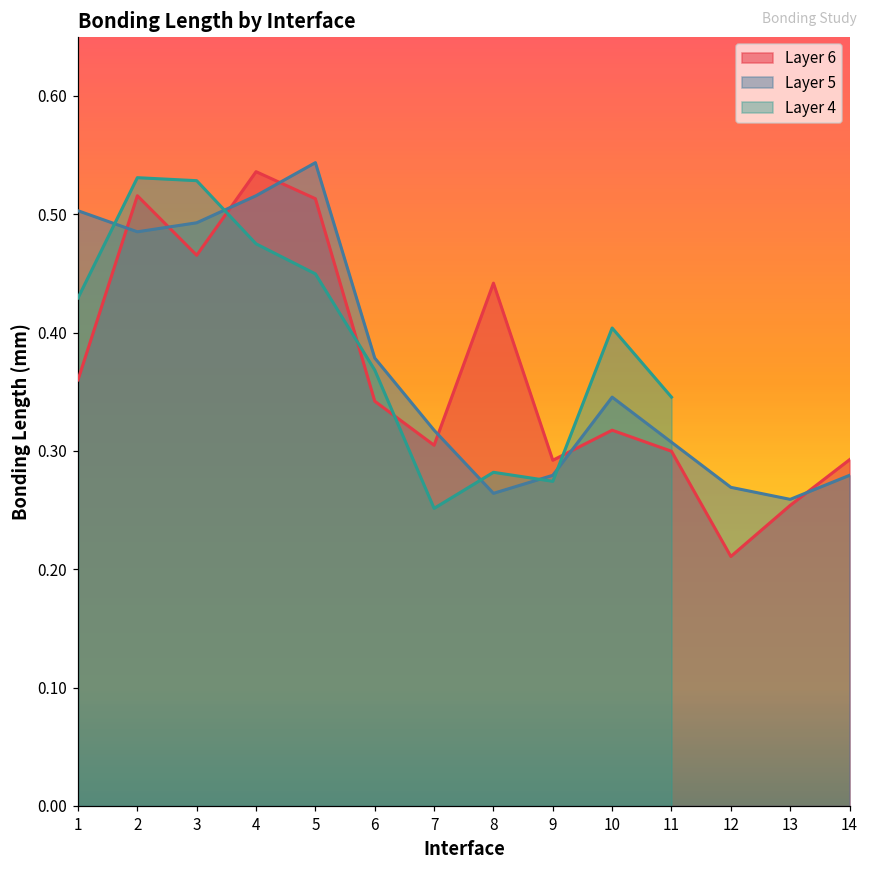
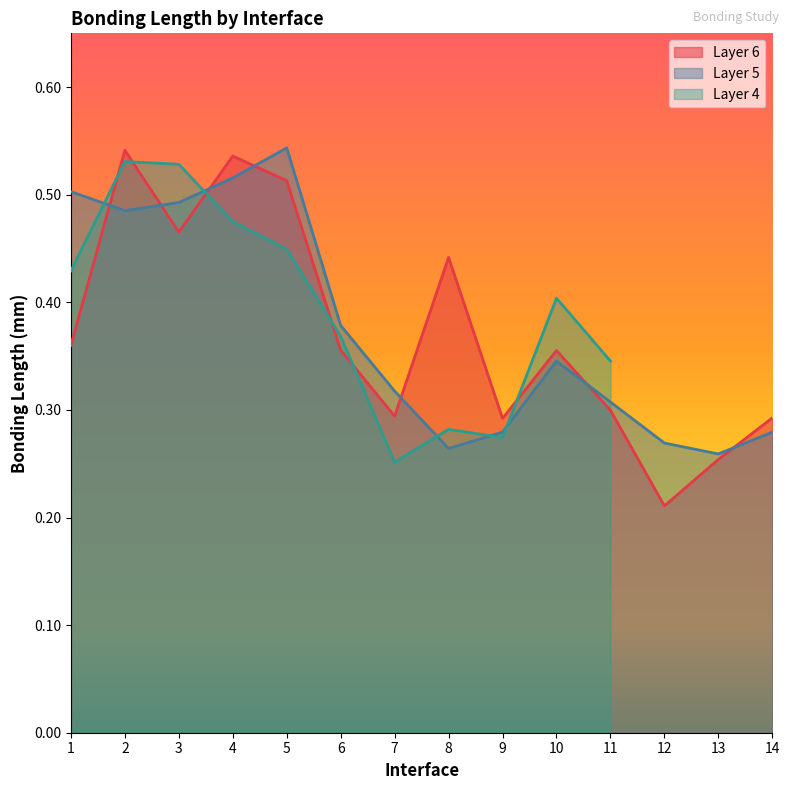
Layer 6, 2: 0.516 -> 0.541
Layer 6, 6: 0.342 -> 0.356
Layer 6, 7: 0.305 -> 0.294
Layer 6, 10: 0.318 -> 0.355
